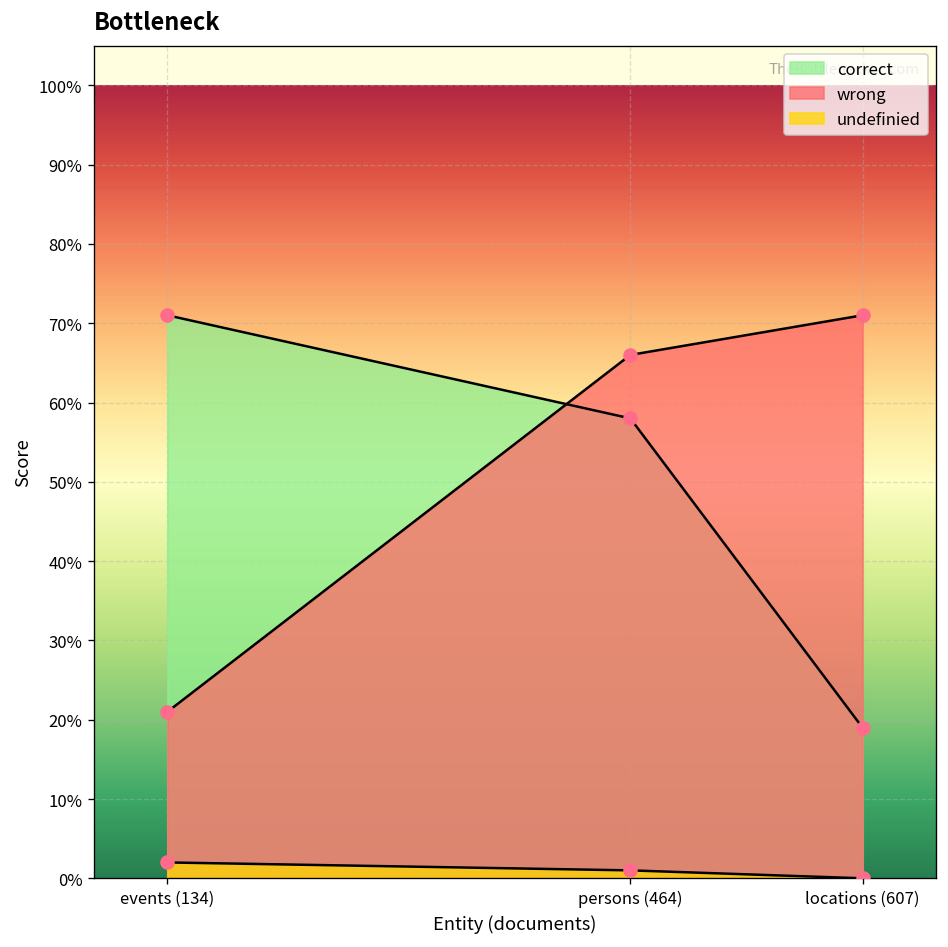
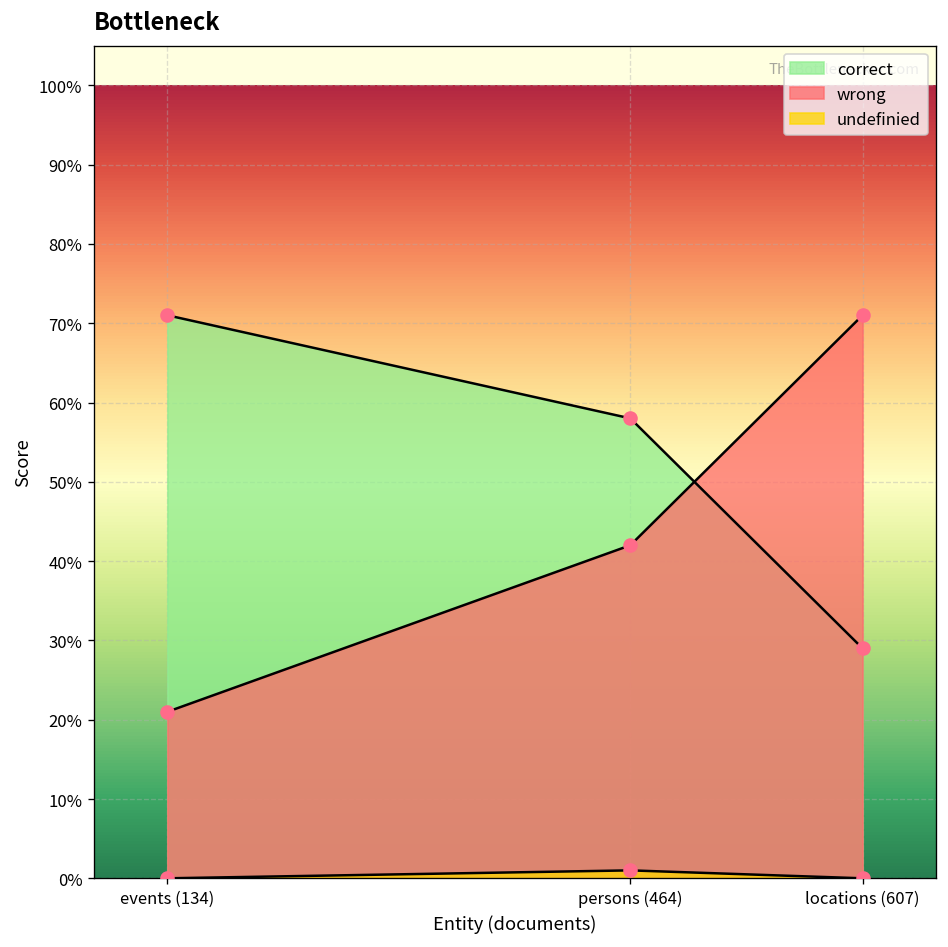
undefinied, events (134): 2% -> 0%
wrong, persons (464): 66% -> 42%
correct, locations (607): 19% -> 29%
